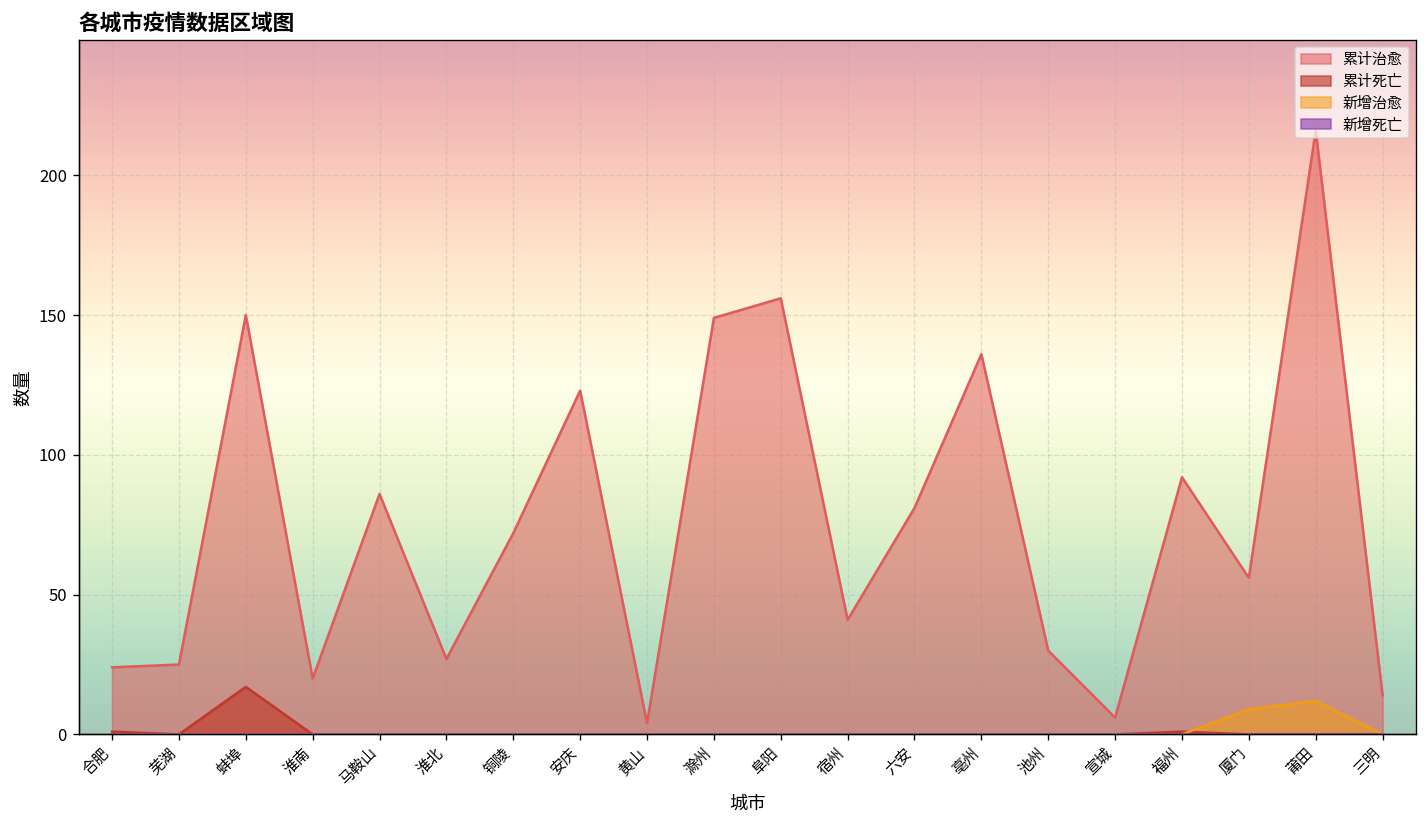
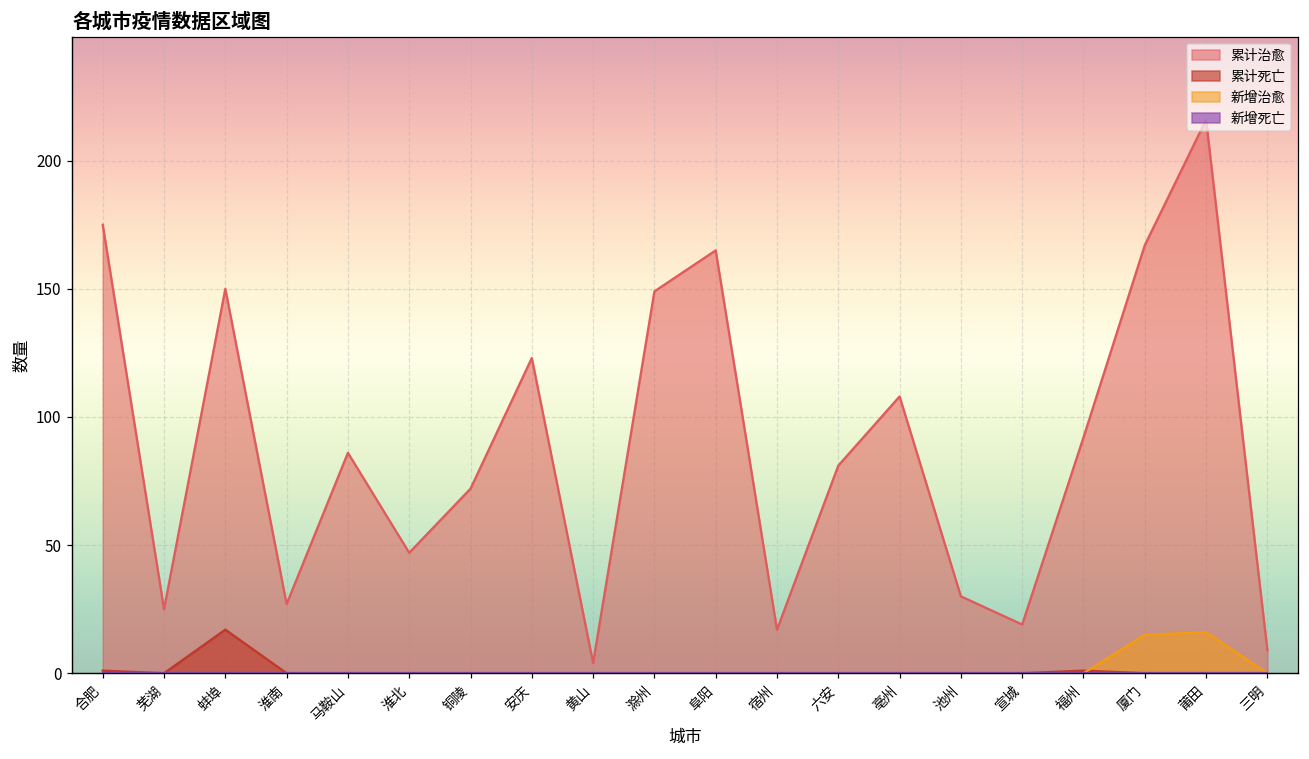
累计治愈, 合肥: 24 -> 175
累计治愈, 淮南: 20 -> 27
累计治愈, 淮北: 27 -> 47
累计治愈, 阜阳: 156 -> 165
累计治愈, 宿州: 41 -> 17
累计治愈, 亳州: 136 -> 108
累计治愈, 宣城: 6 -> 19
累计治愈, 厦门: 56 -> 167
新增治愈, 厦门: 9 -> 15
新增治愈, 莆田: 12 -> 16
累计治愈, 三明: 14 -> 9
